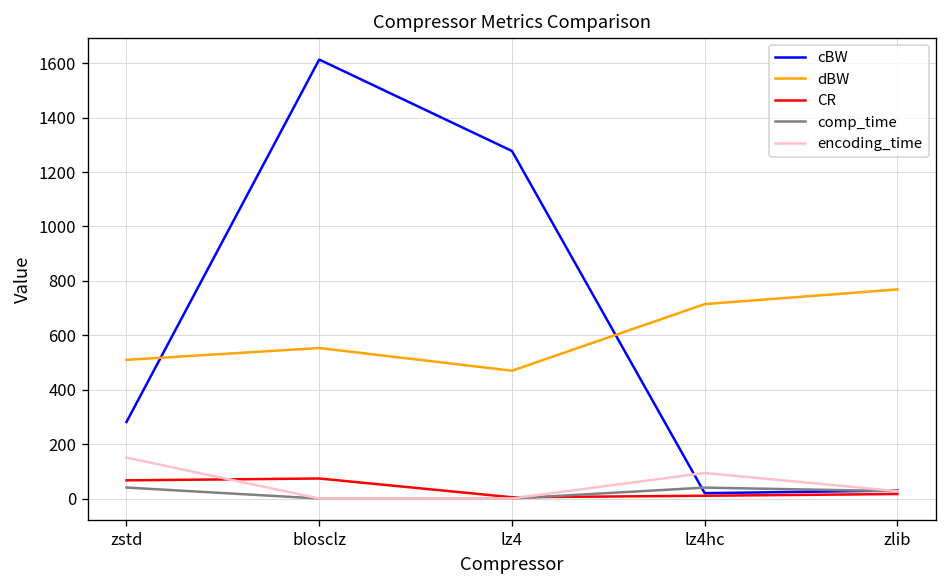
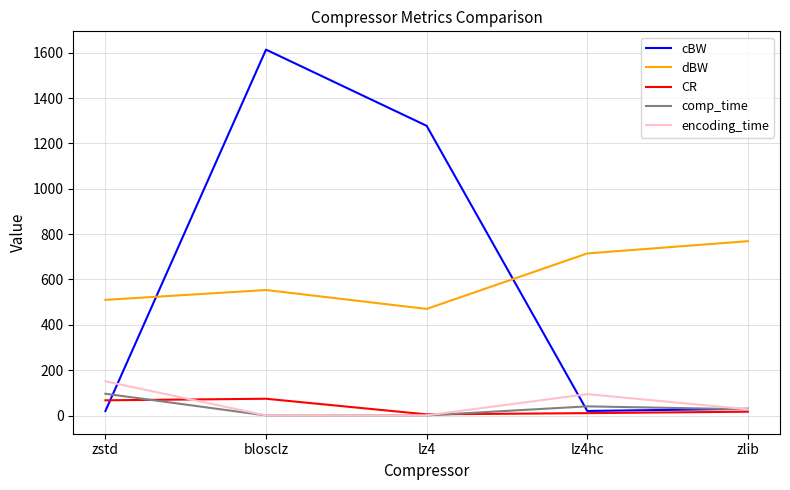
cBW, zstd: 280 -> 20
comp_time, zstd: 40 -> 100
